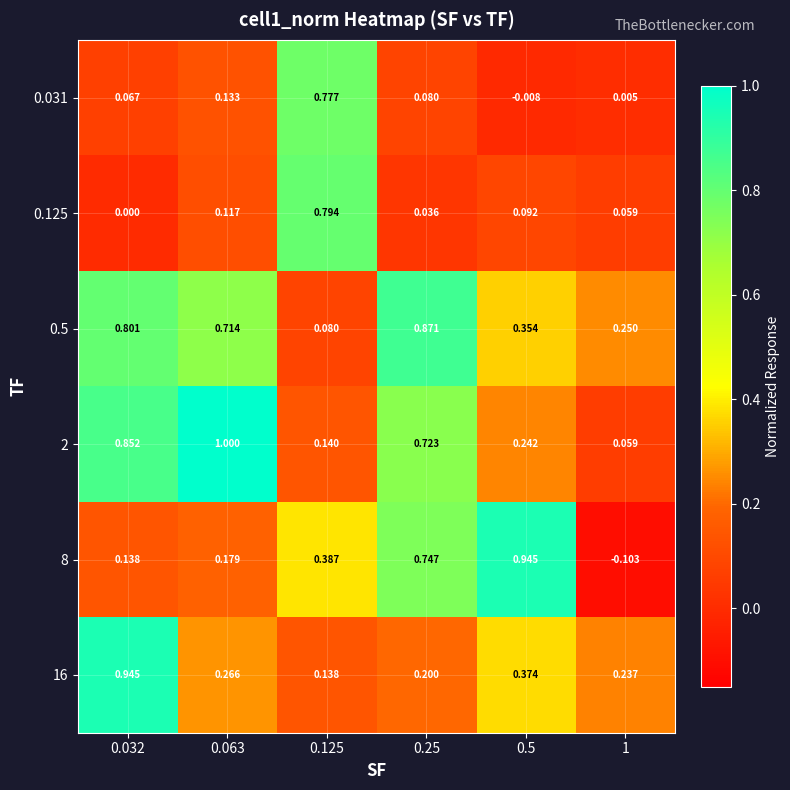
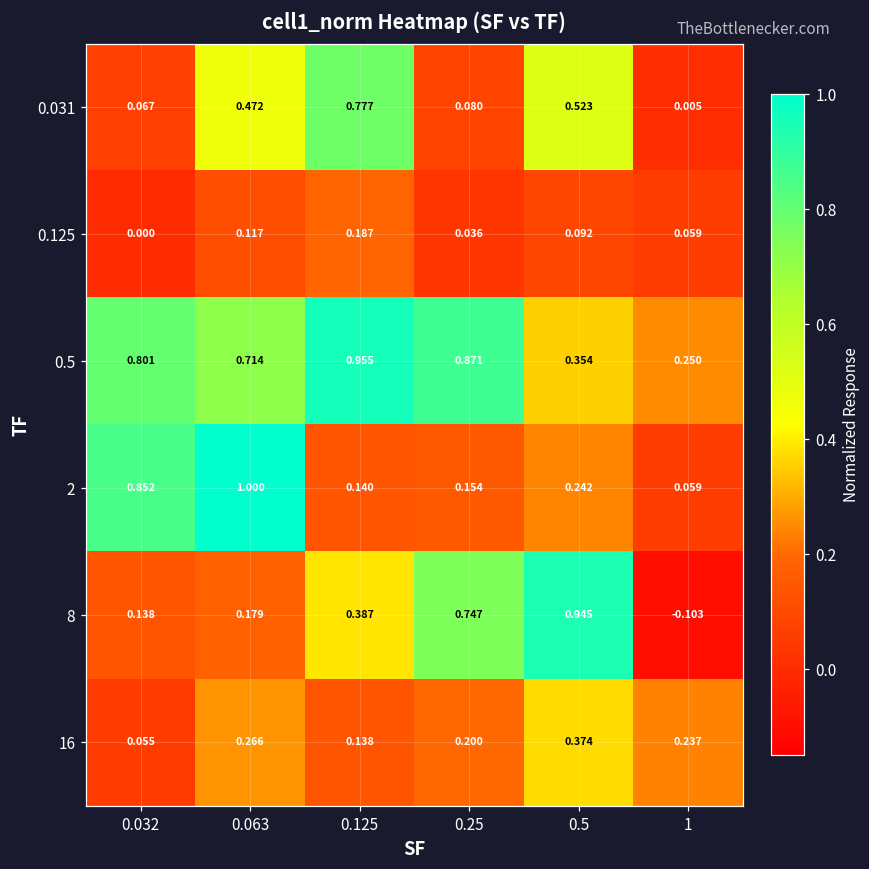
0.031, 0.063: 0.133 -> 0.472
0.031, 0.5: -0.008 -> 0.523
0.125, 0.125: 0.794 -> 0.187
0.5, 0.125: 0.080 -> 0.955
2, 0.25: 0.723 -> 0.154
16, 0.032: 0.945 -> 0.055
